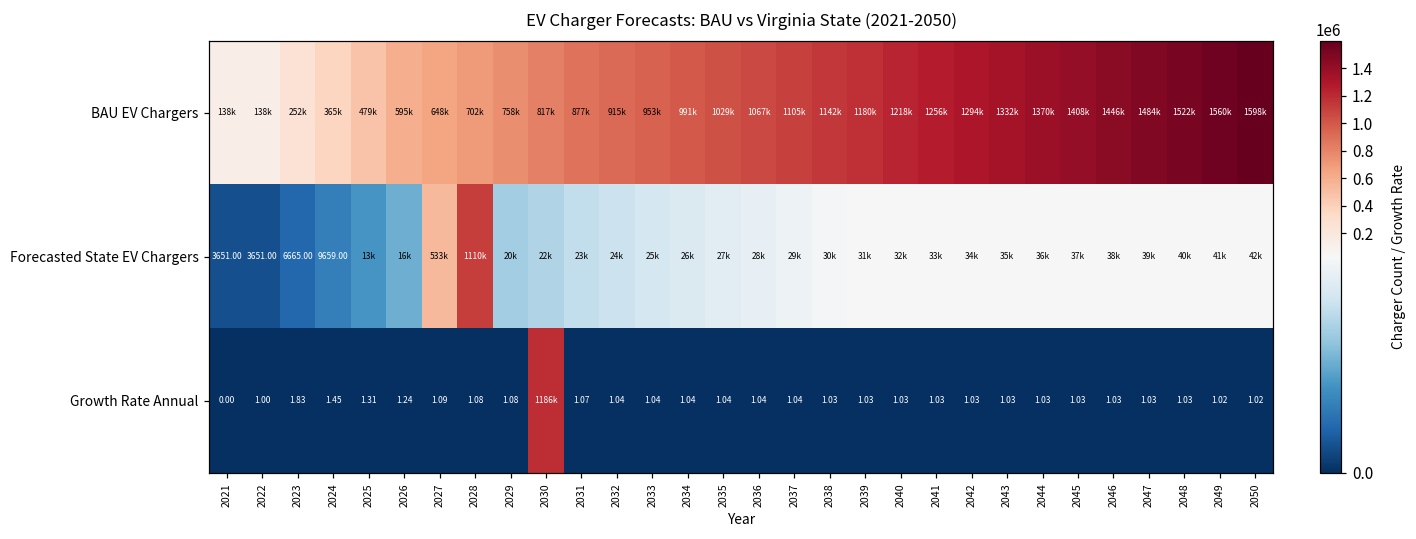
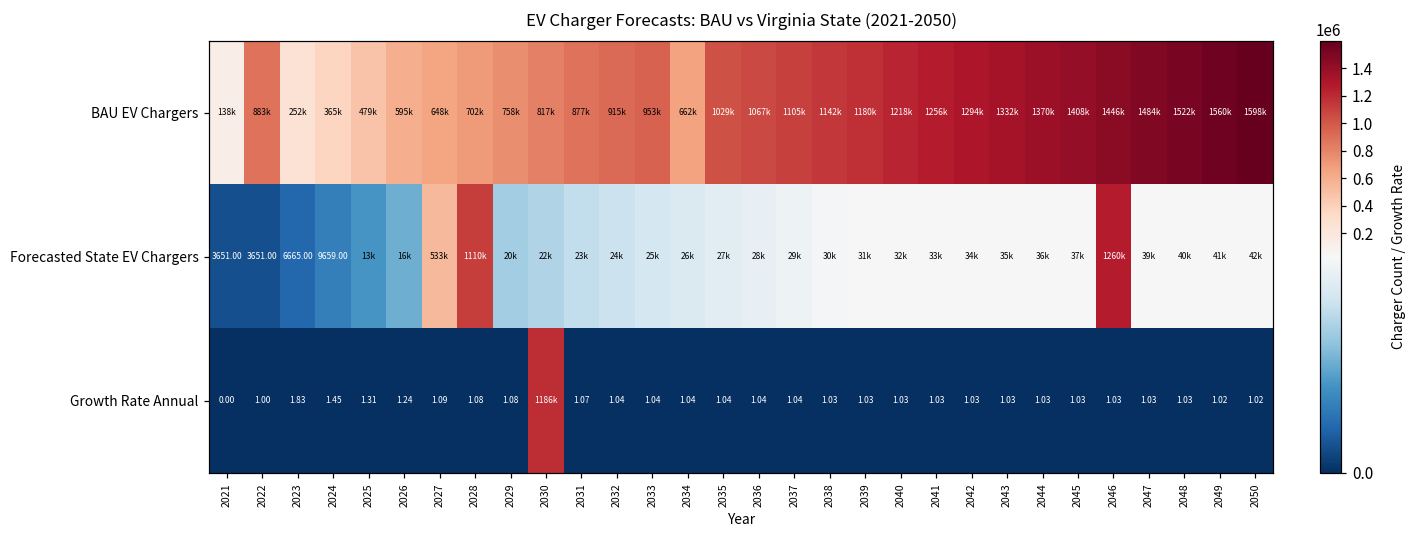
BAU EV Chargers, 2022: 138k -> 883k
BAU EV Chargers, 2034: 991k -> 662k
Forecasted State EV Chargers, 2046: 38k -> 1260k
